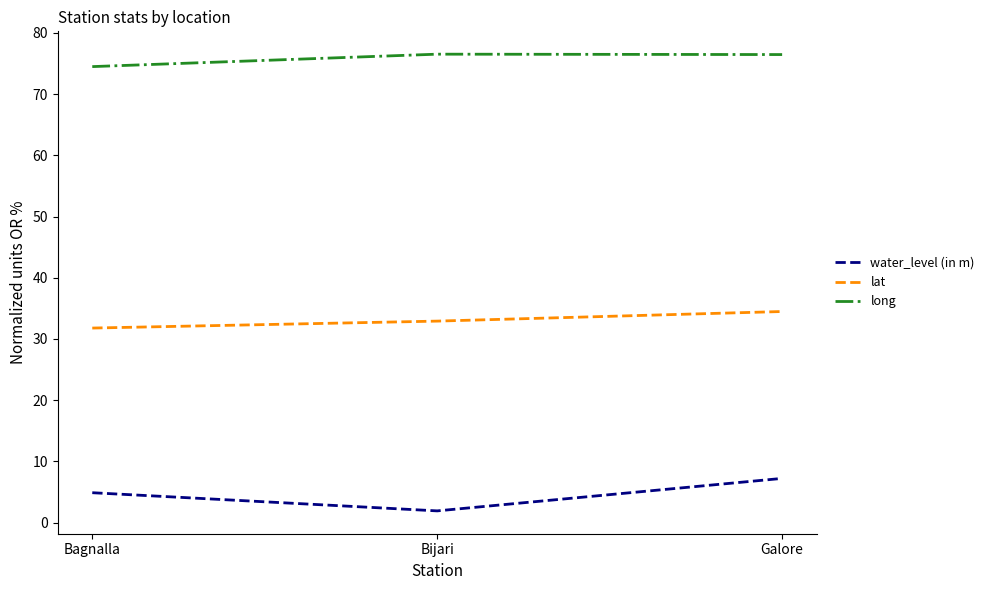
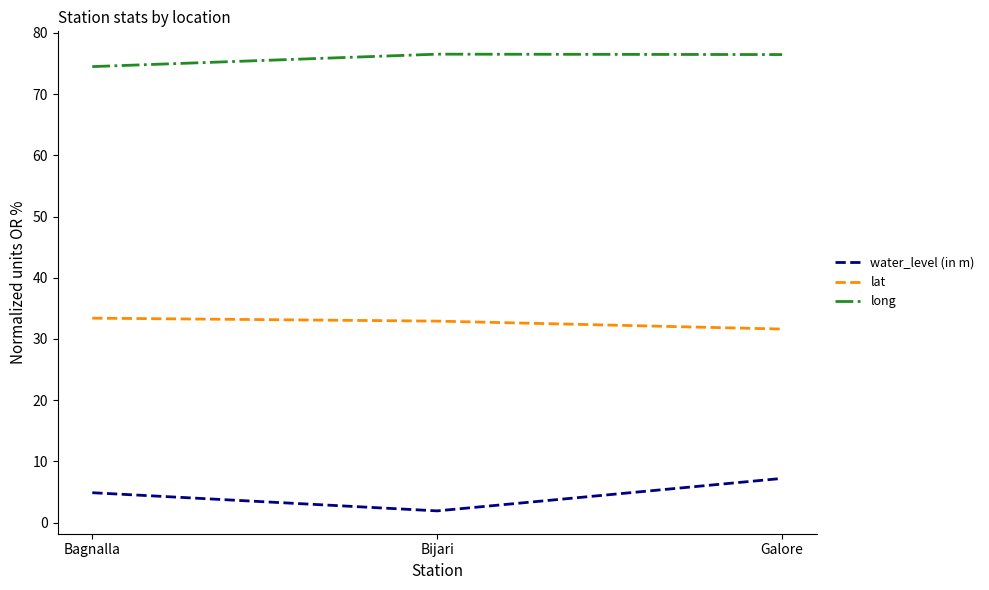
lat, Bagnalla: 32 -> 33
lat, Galore: 34 -> 32
